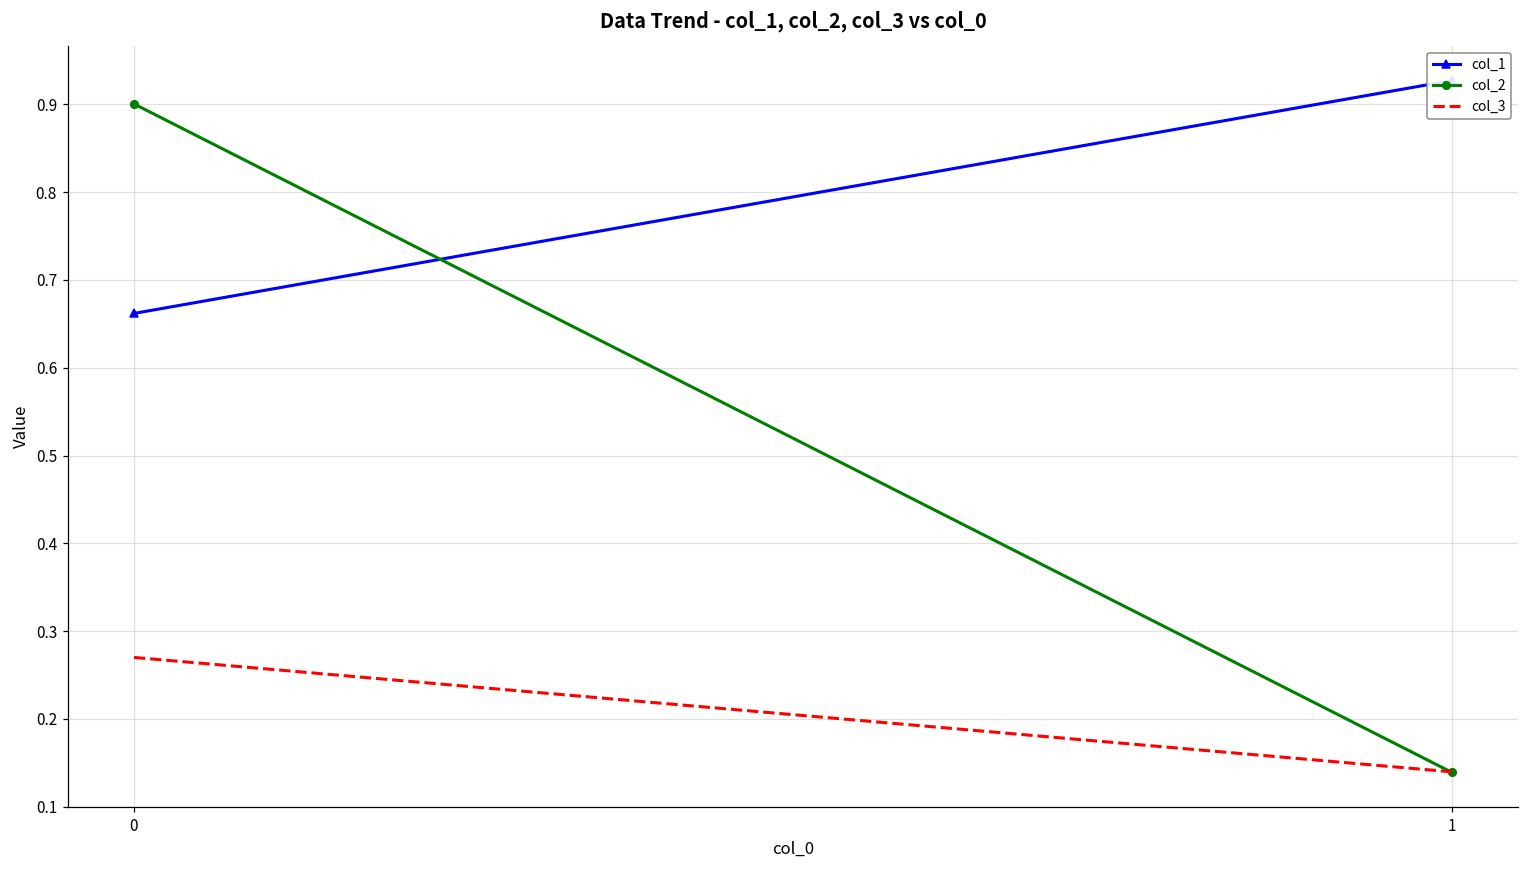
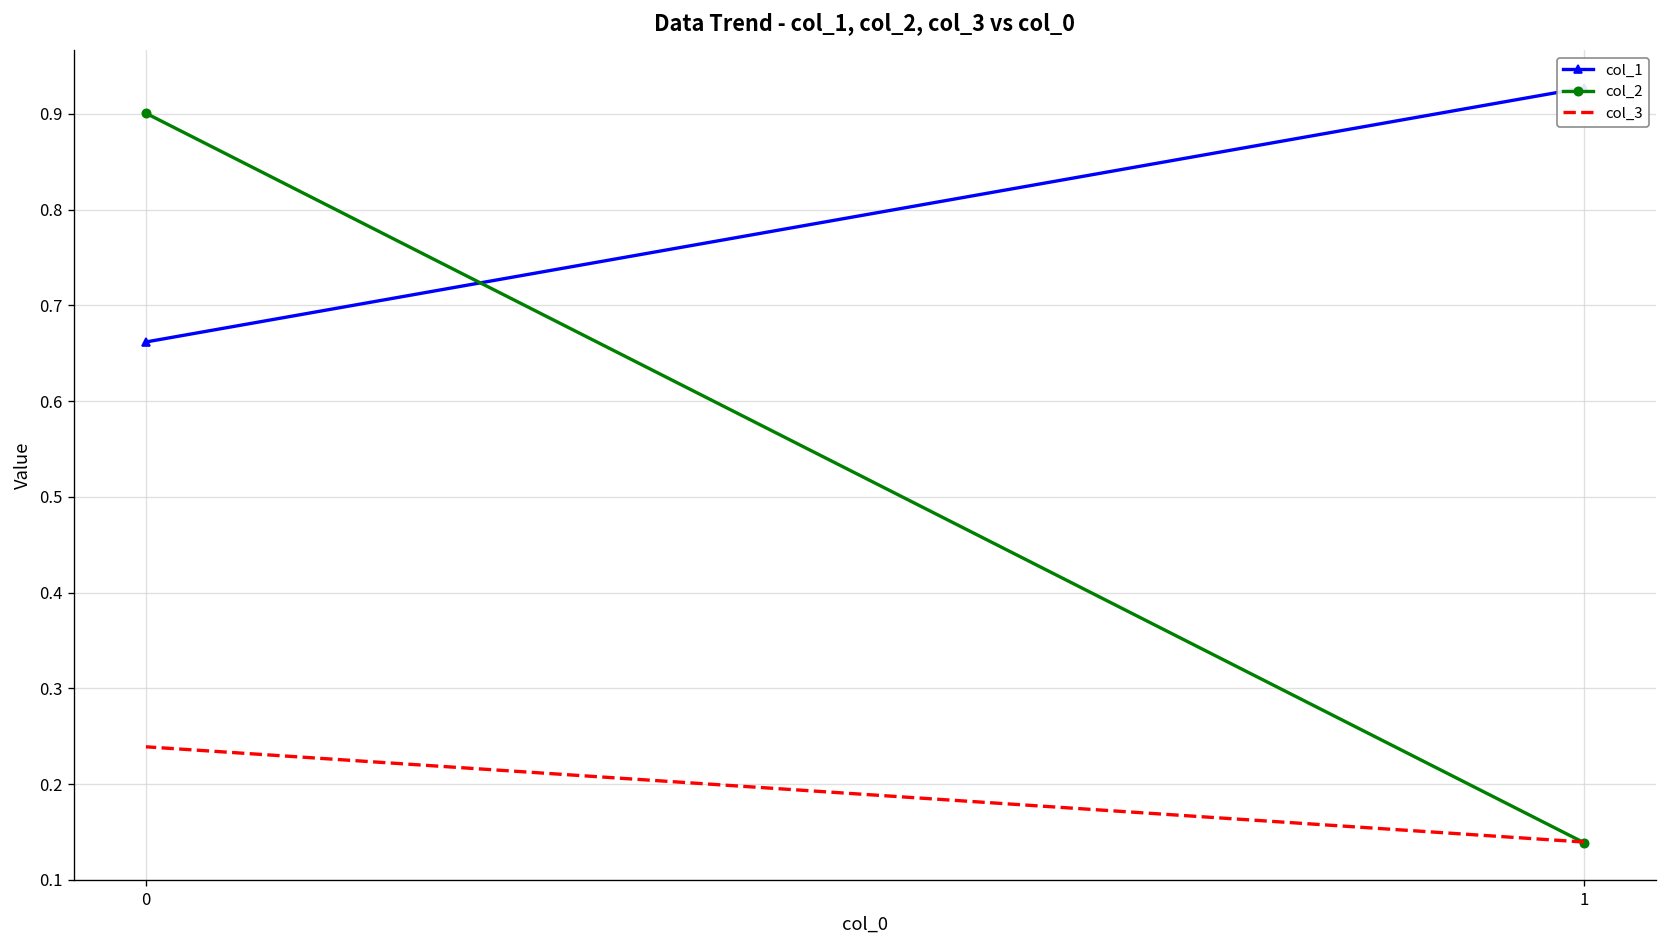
col_3, 0: 0.27 -> 0.24
